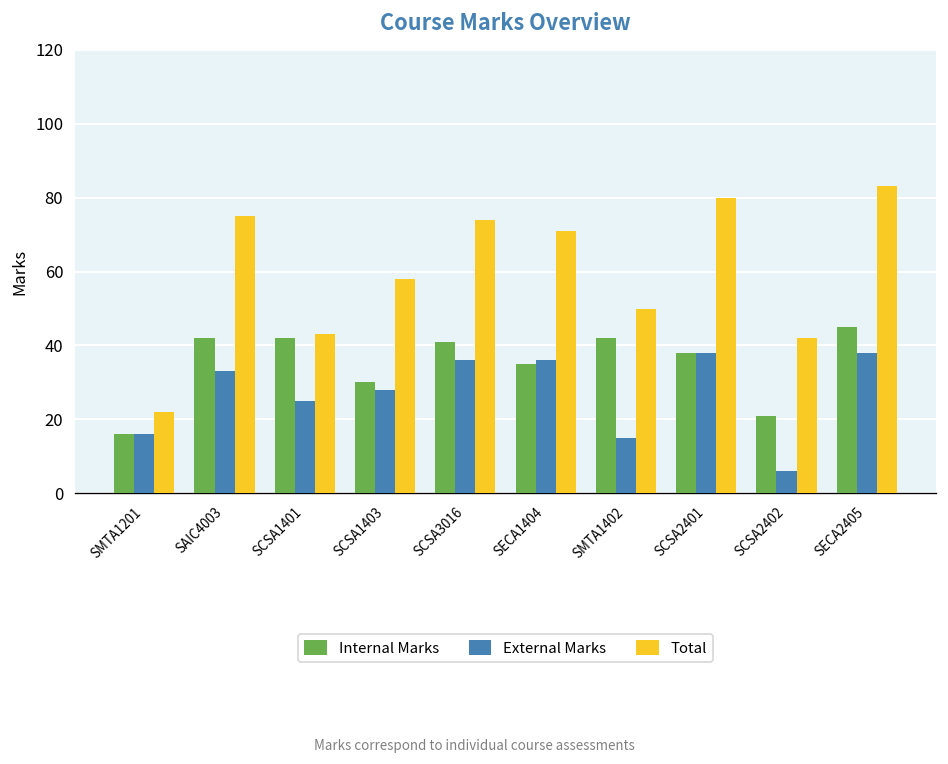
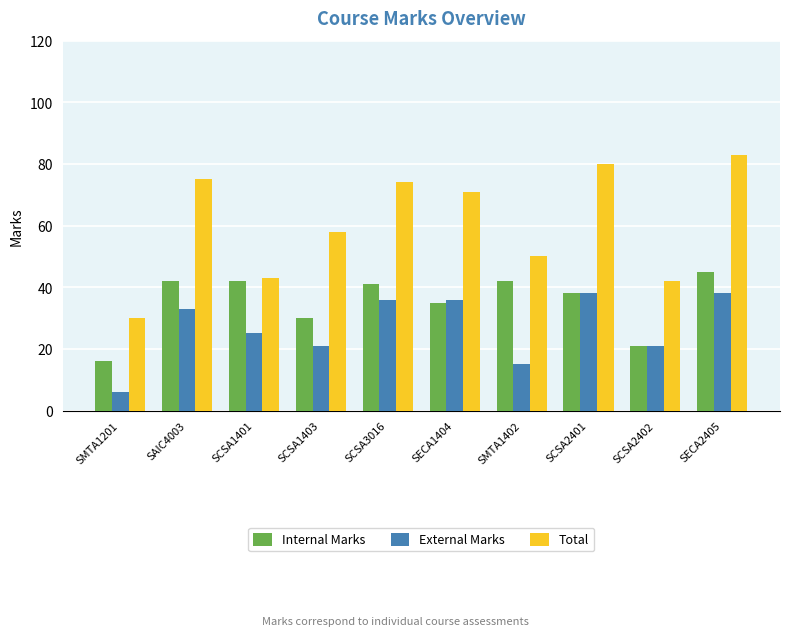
External Marks, SMTA1201: 16 -> 6
Total, SMTA1201: 22 -> 30
External Marks, SCSA1403: 28 -> 21
External Marks, SCSA2402: 6 -> 21
